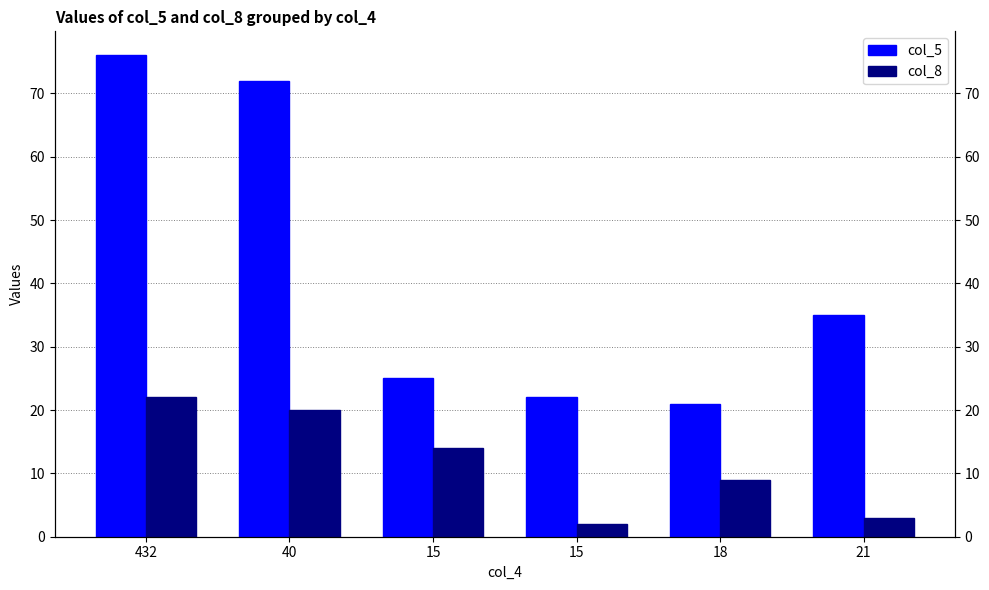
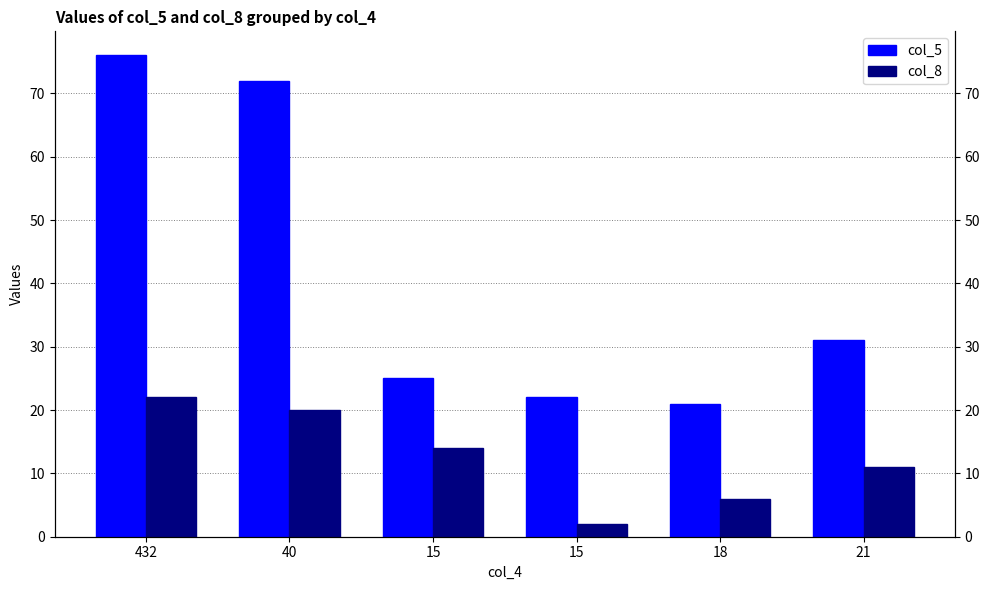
col_8, 18: 9 -> 6
col_5, 21: 35 -> 31
col_8, 21: 3 -> 11
